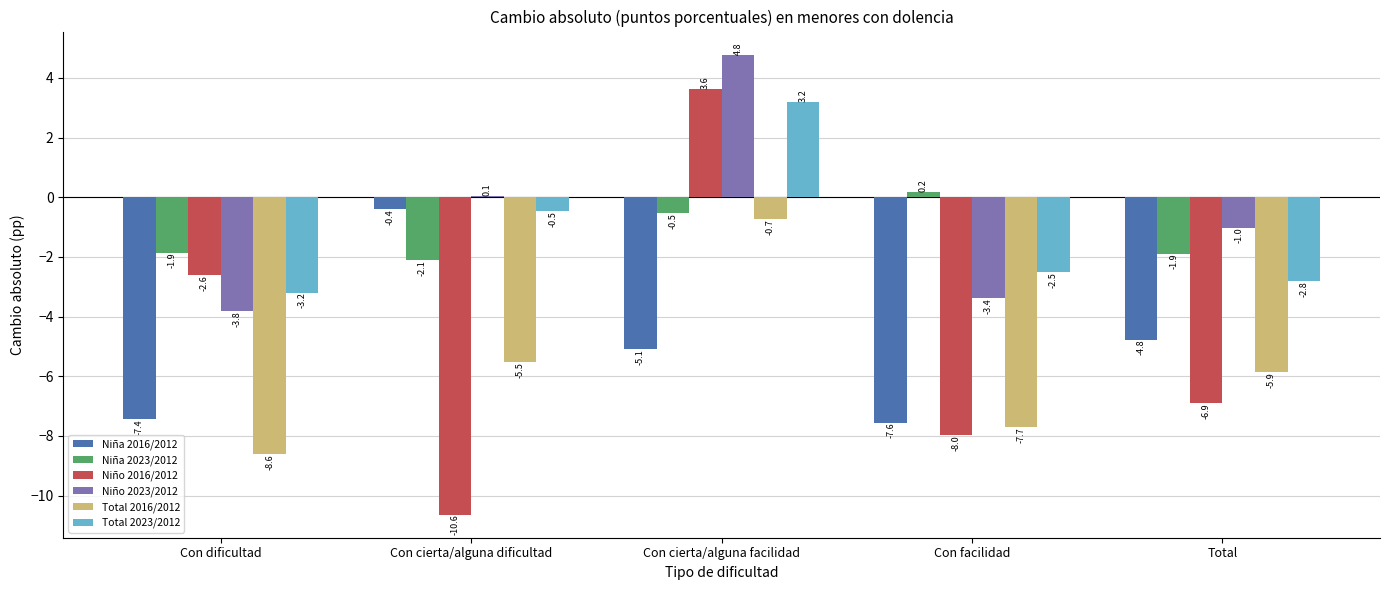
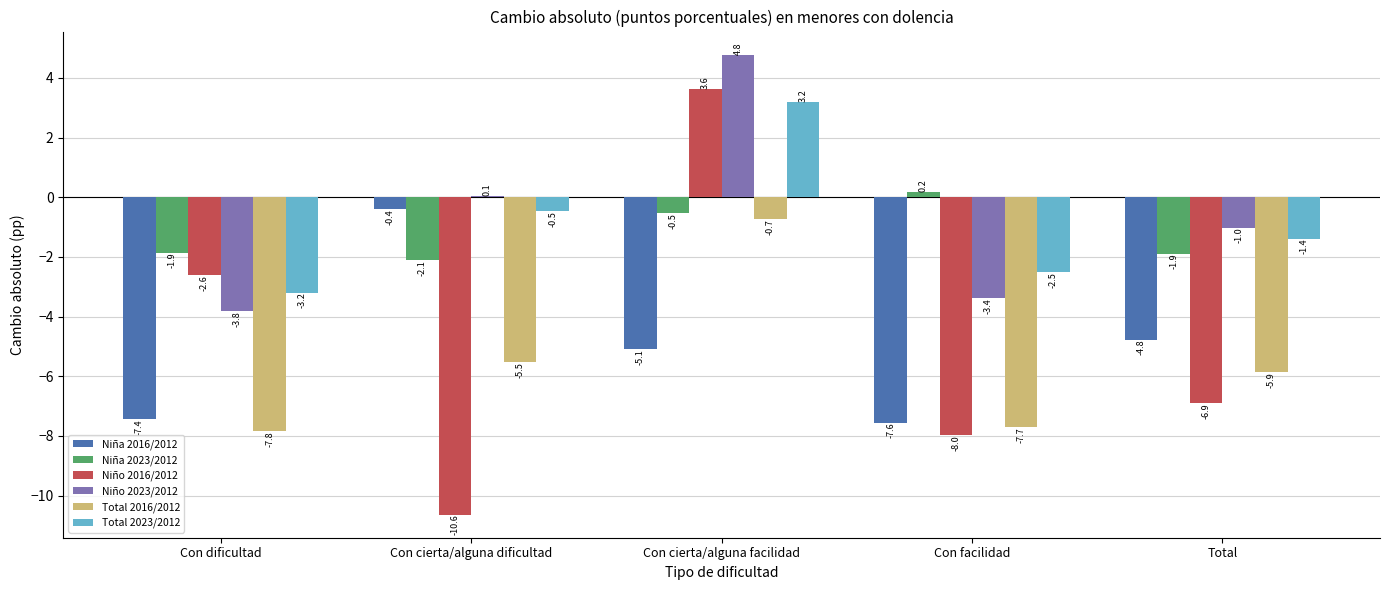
Total 2016/2012, Con dificultad: -8.6 -> -7.8
Total 2023/2012, Total: -2.8 -> -1.4
